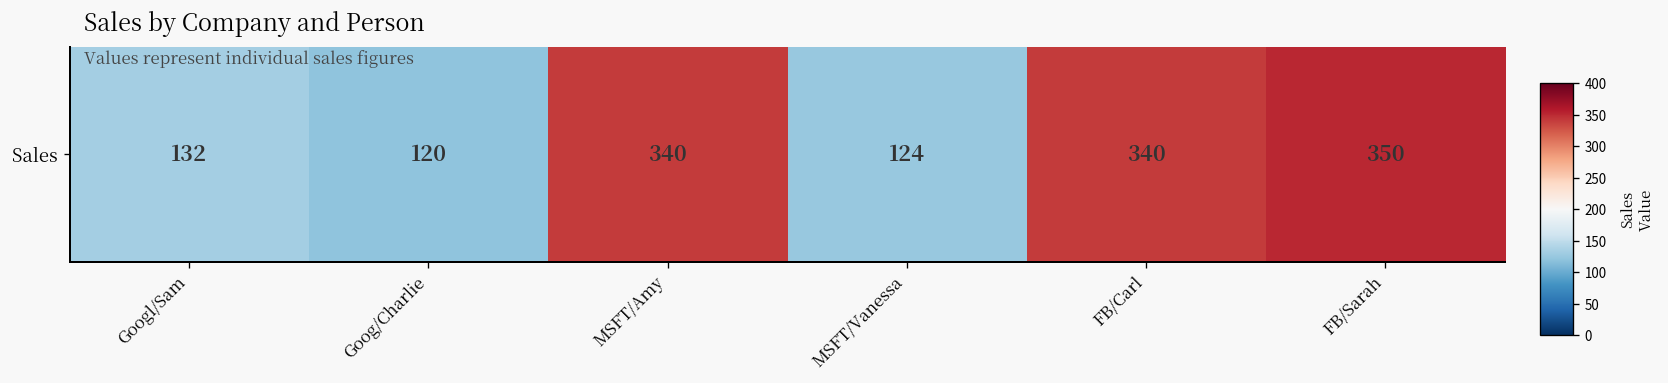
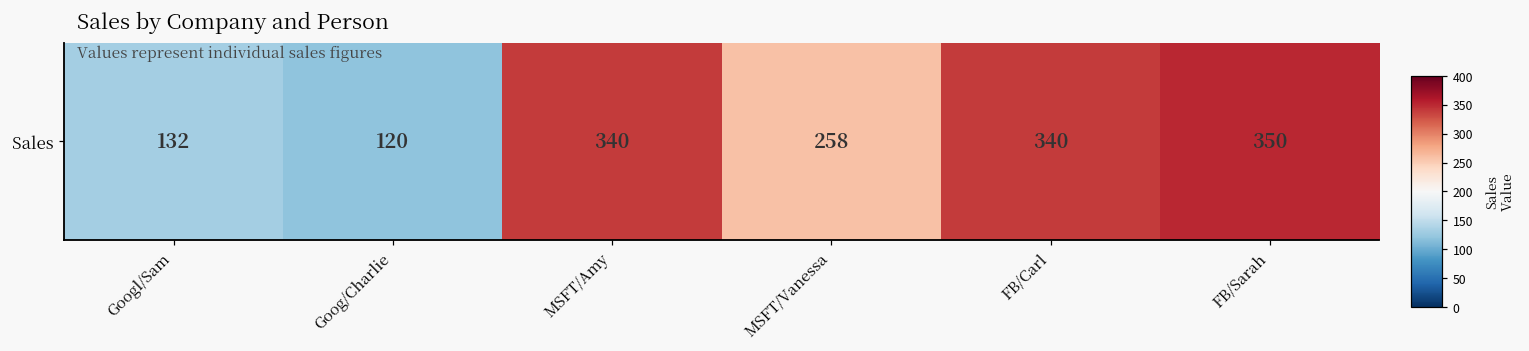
Sales, MSFT/Vanessa: 124 -> 258
